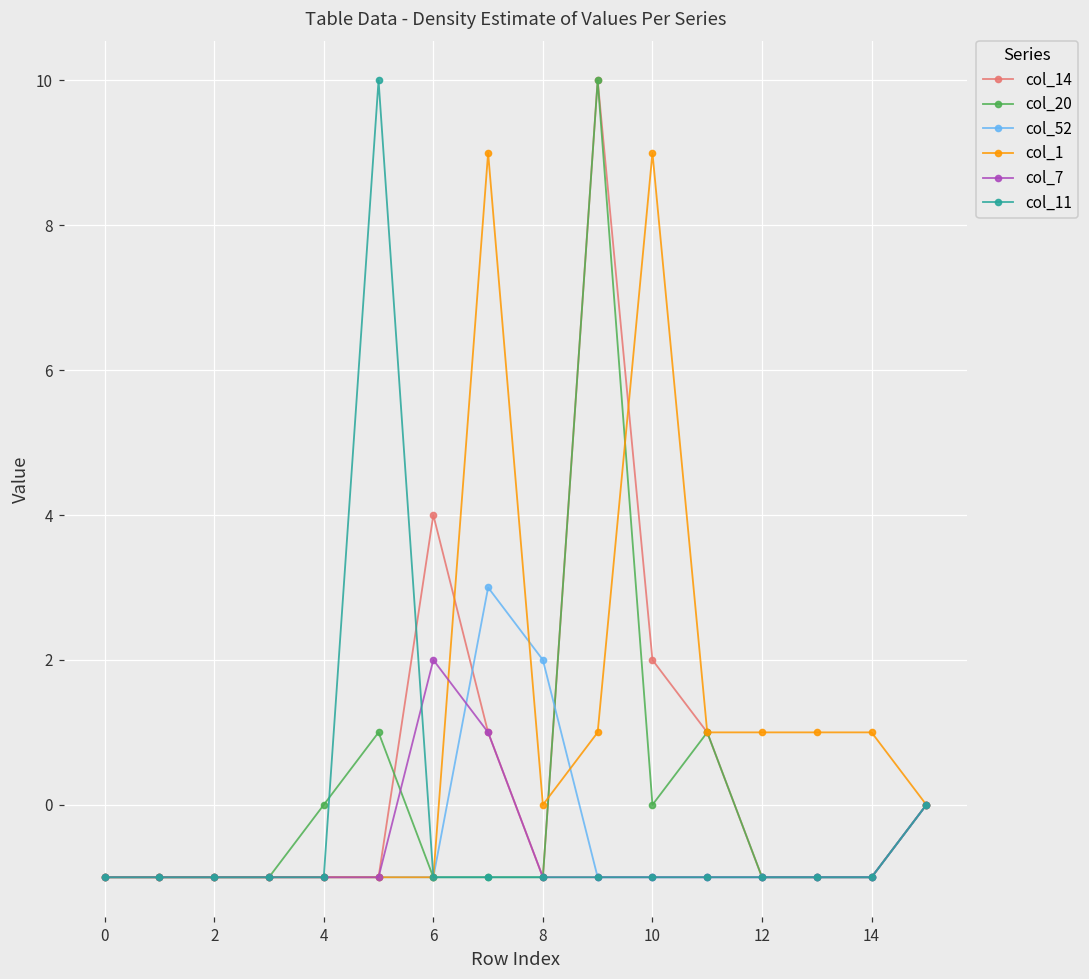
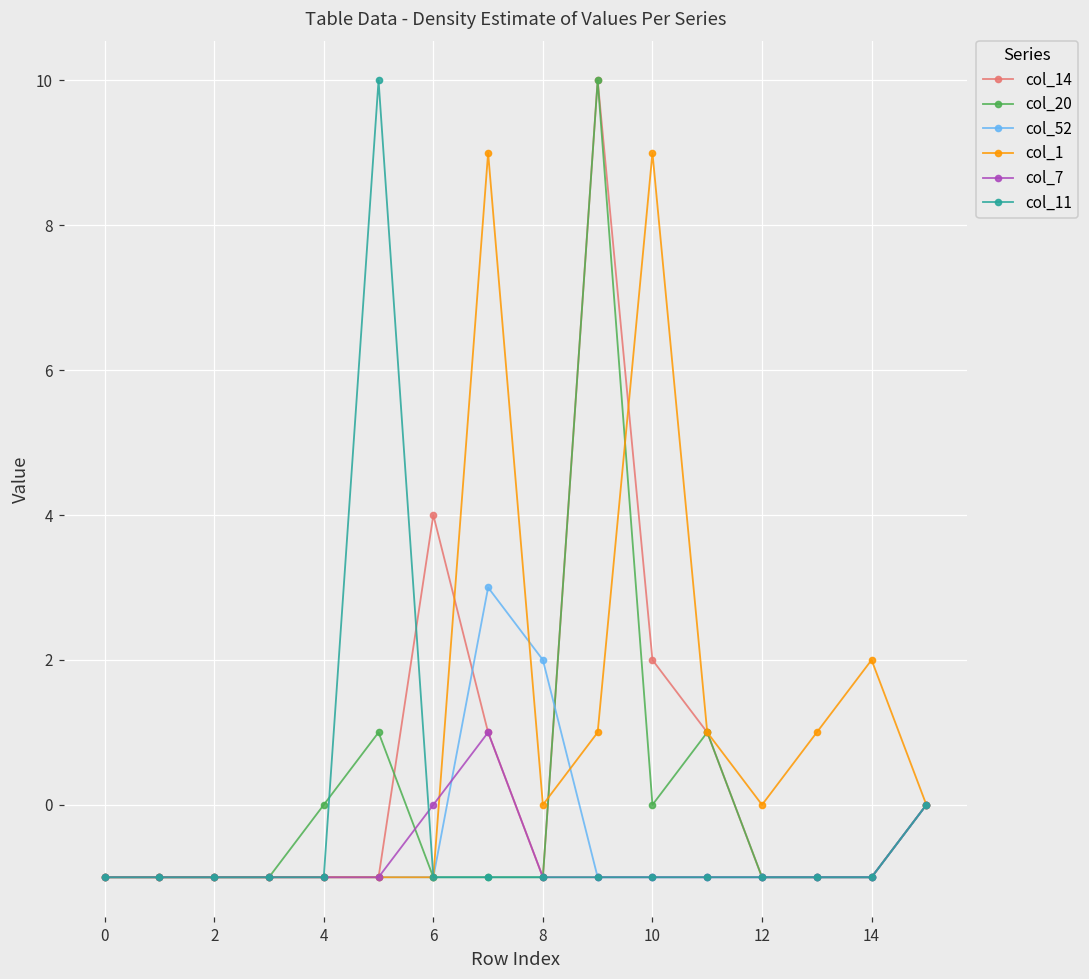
col_7, 6: 2 -> 0
col_1, 12: 1 -> 0
col_1, 14: 1 -> 2
